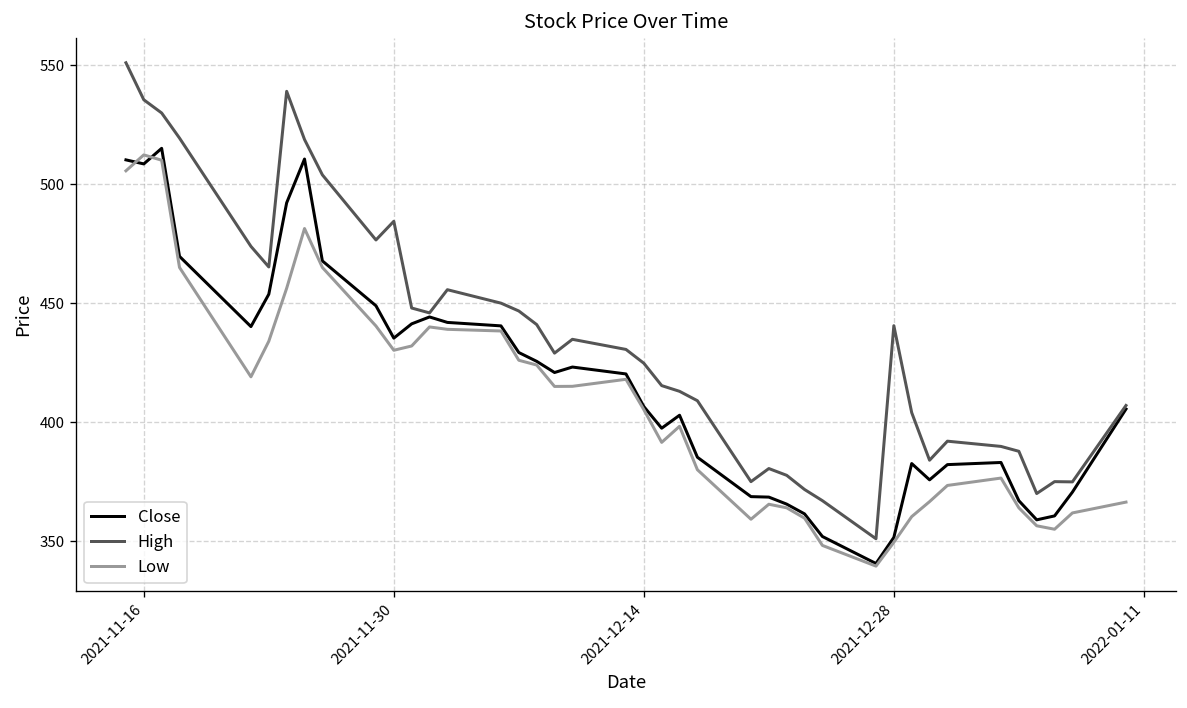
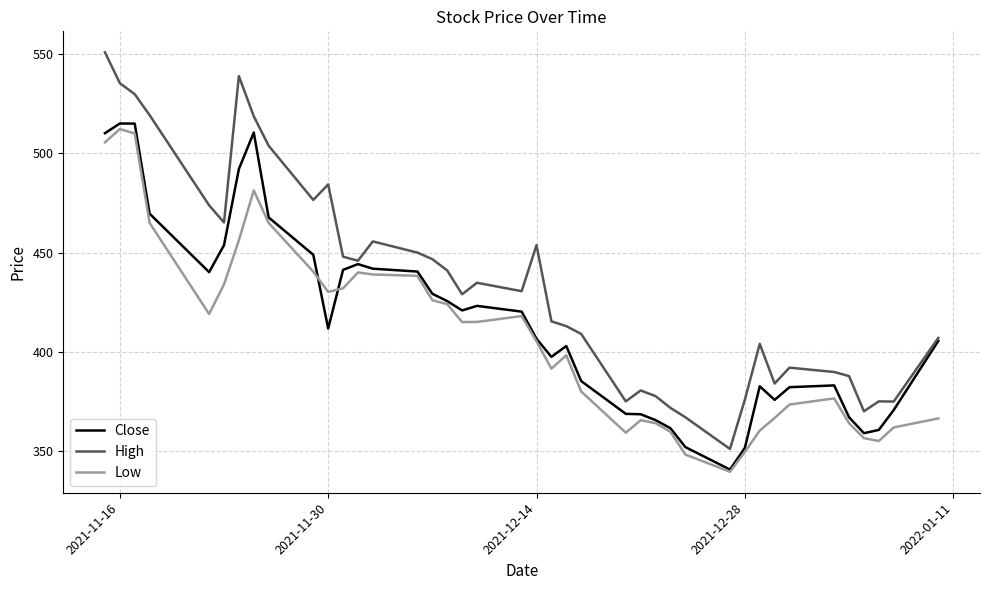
Close, 2021-11-16: 509 -> 515
Close, 2021-11-30: 435 -> 412
High, 2021-12-14: 425 -> 454
High, 2021-12-28: 441 -> 376
